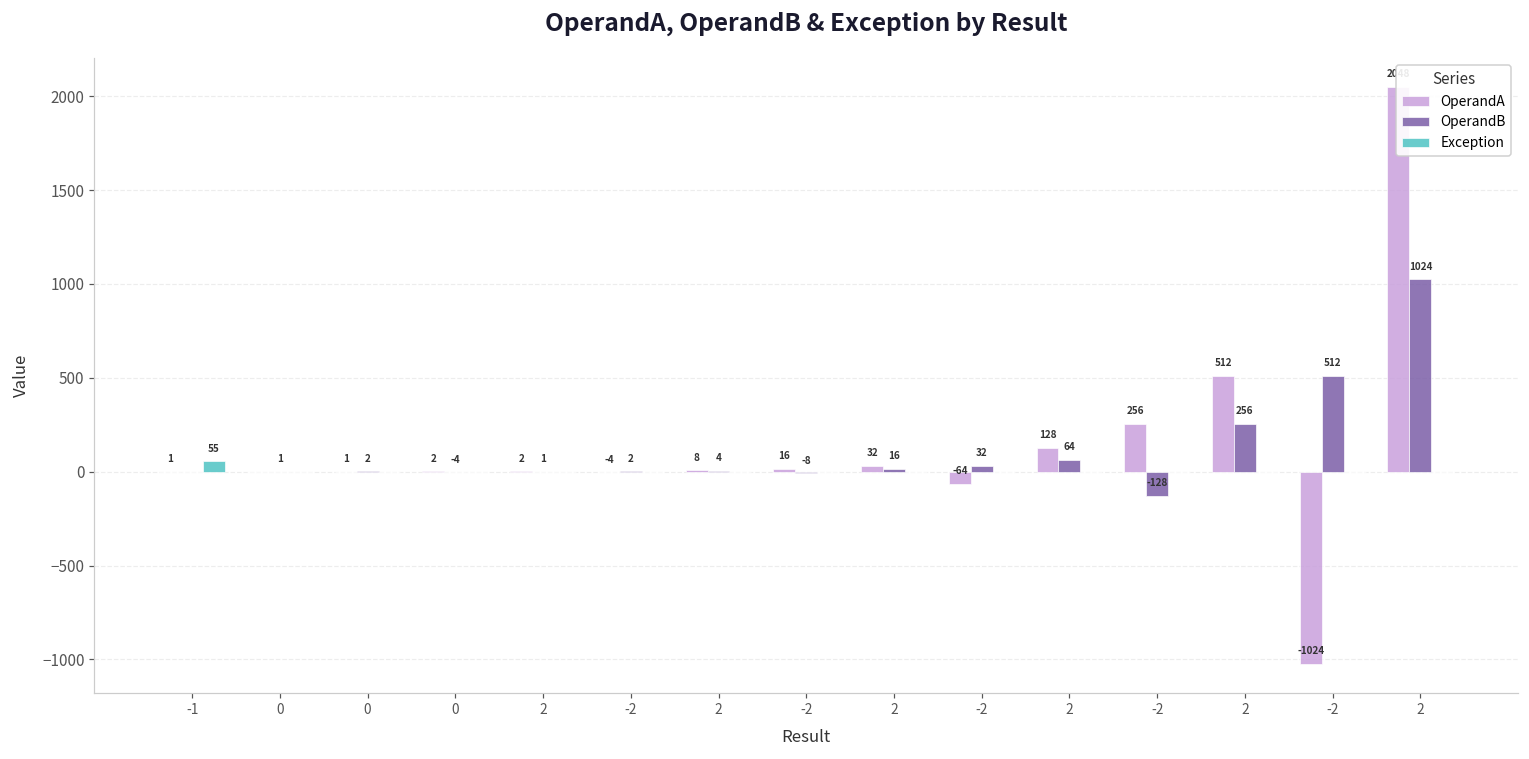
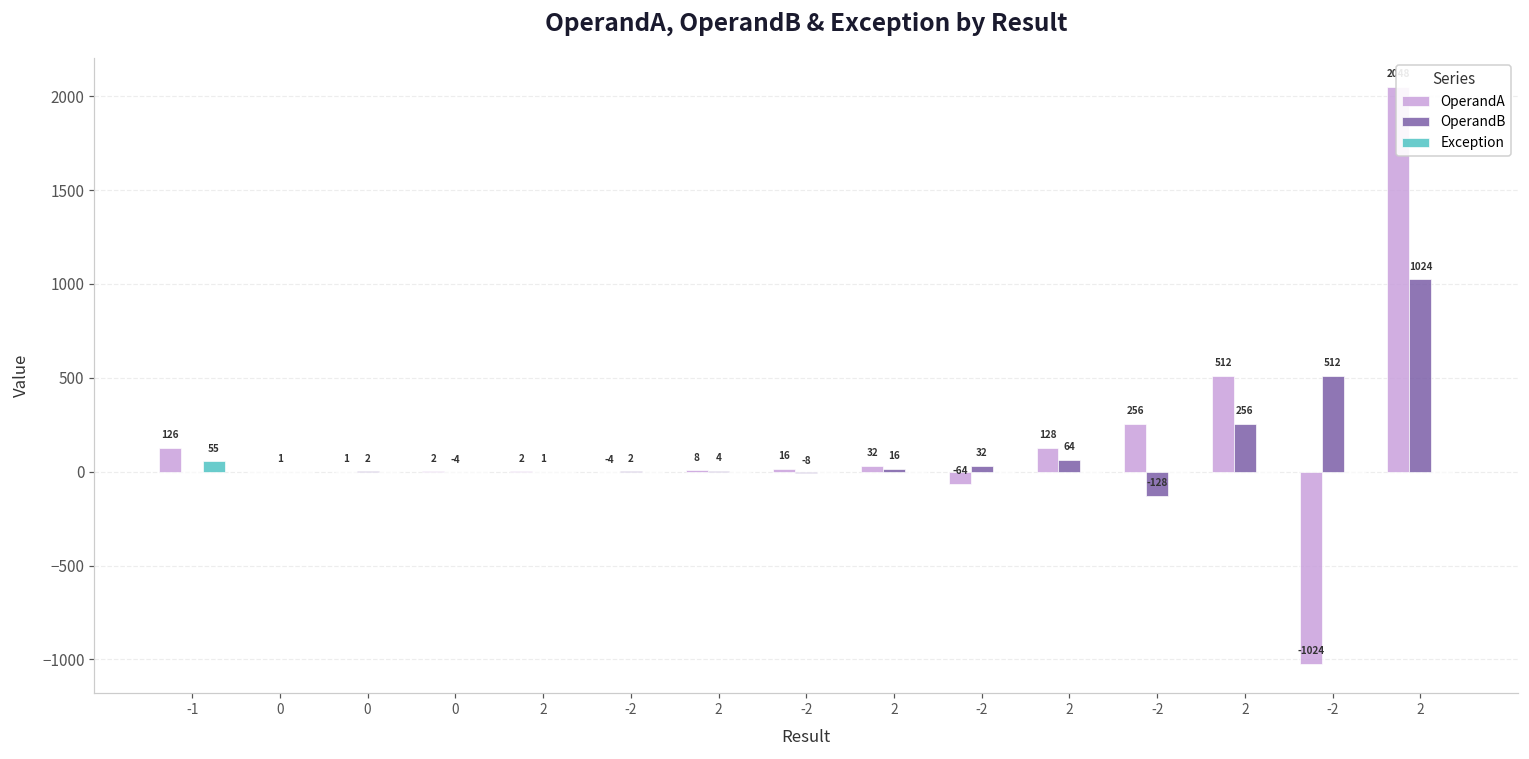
OperandA, -1: 1 -> 126
